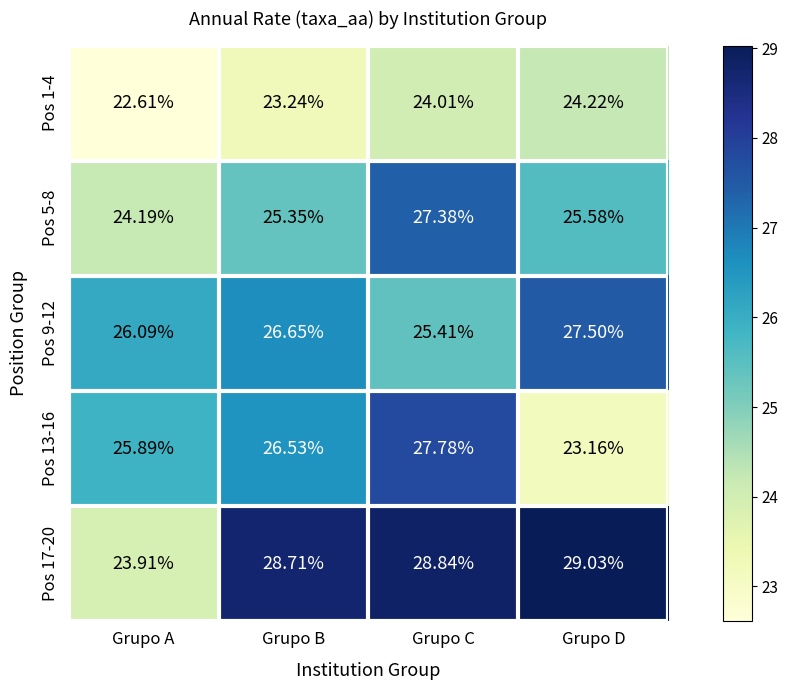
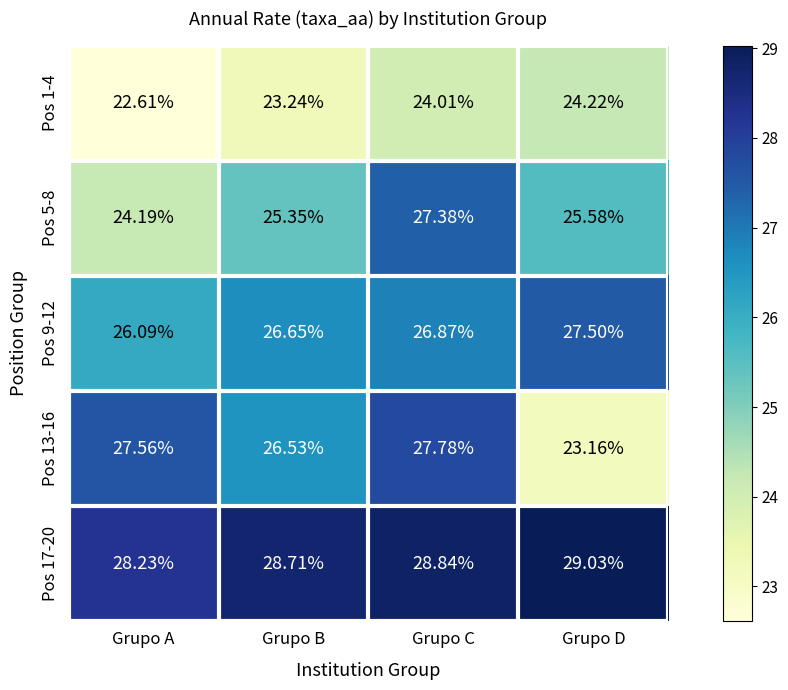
Pos 9-12, Grupo C: 25.41% -> 26.87%
Pos 13-16, Grupo A: 25.89% -> 27.56%
Pos 17-20, Grupo A: 23.91% -> 28.23%
